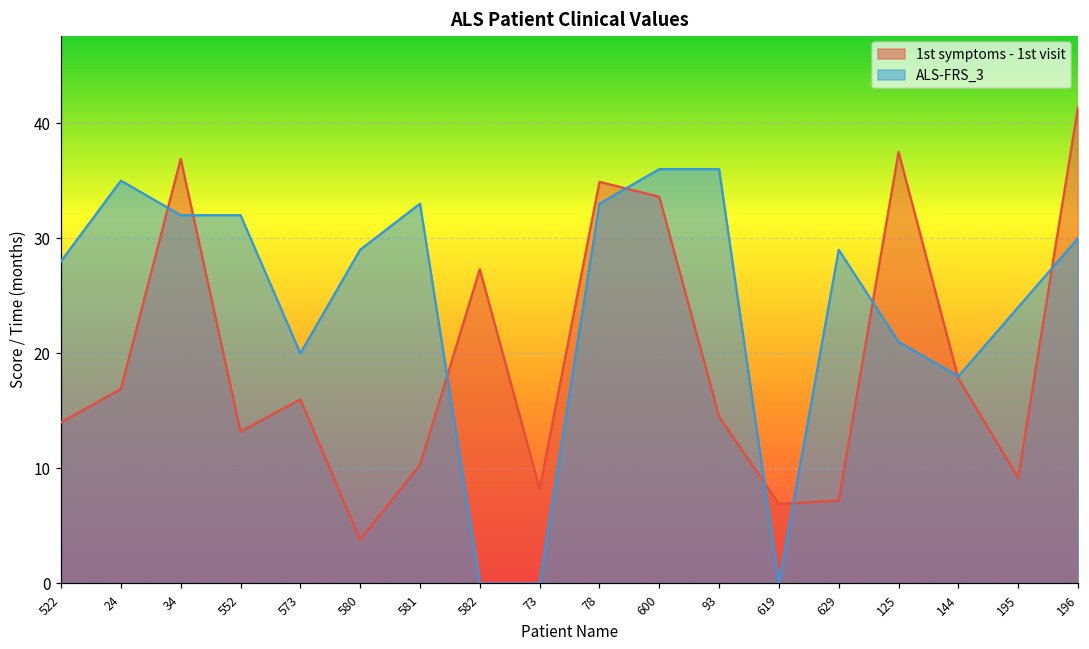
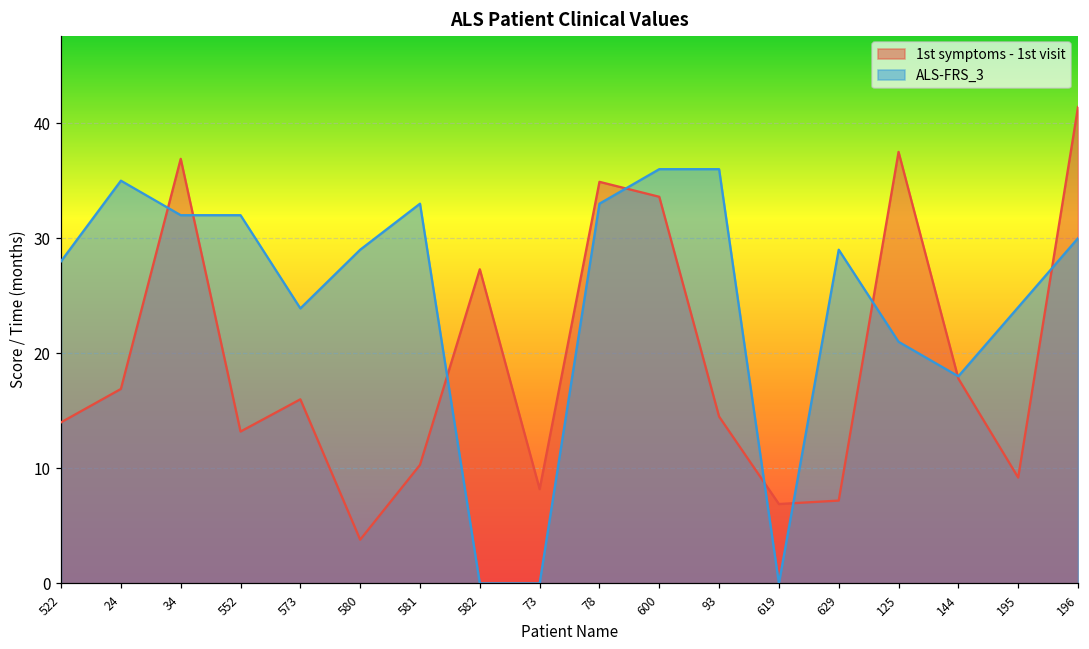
ALS-FRS_3, 573: 20.0 -> 23.9
